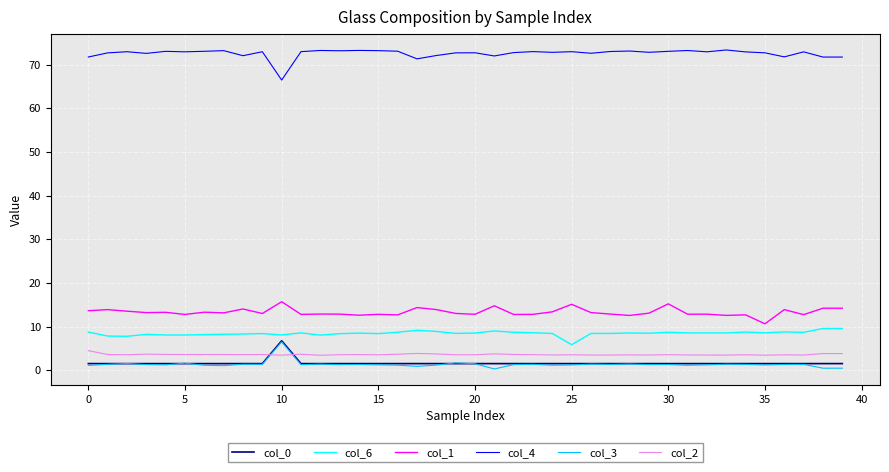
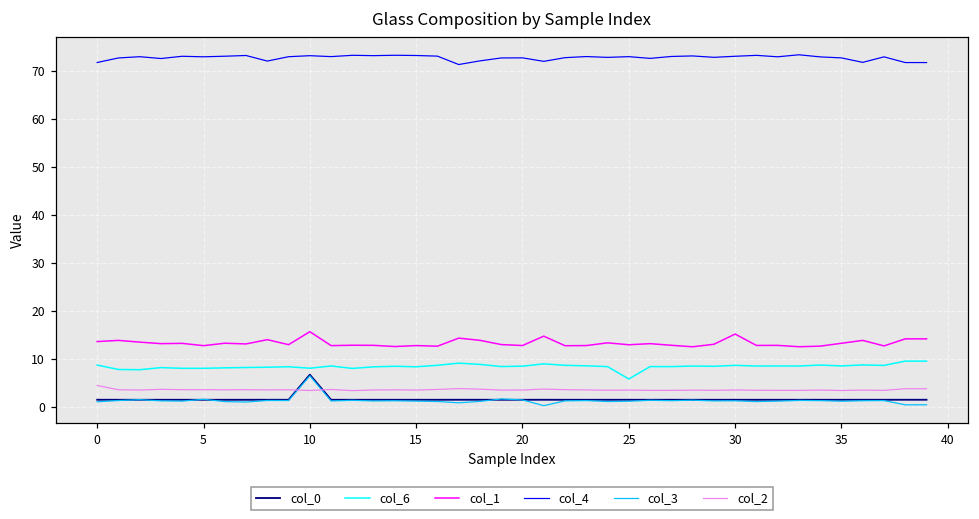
col_4, 10: 67 -> 73
col_1, 25: 15 -> 13
col_1, 35: 11 -> 13
